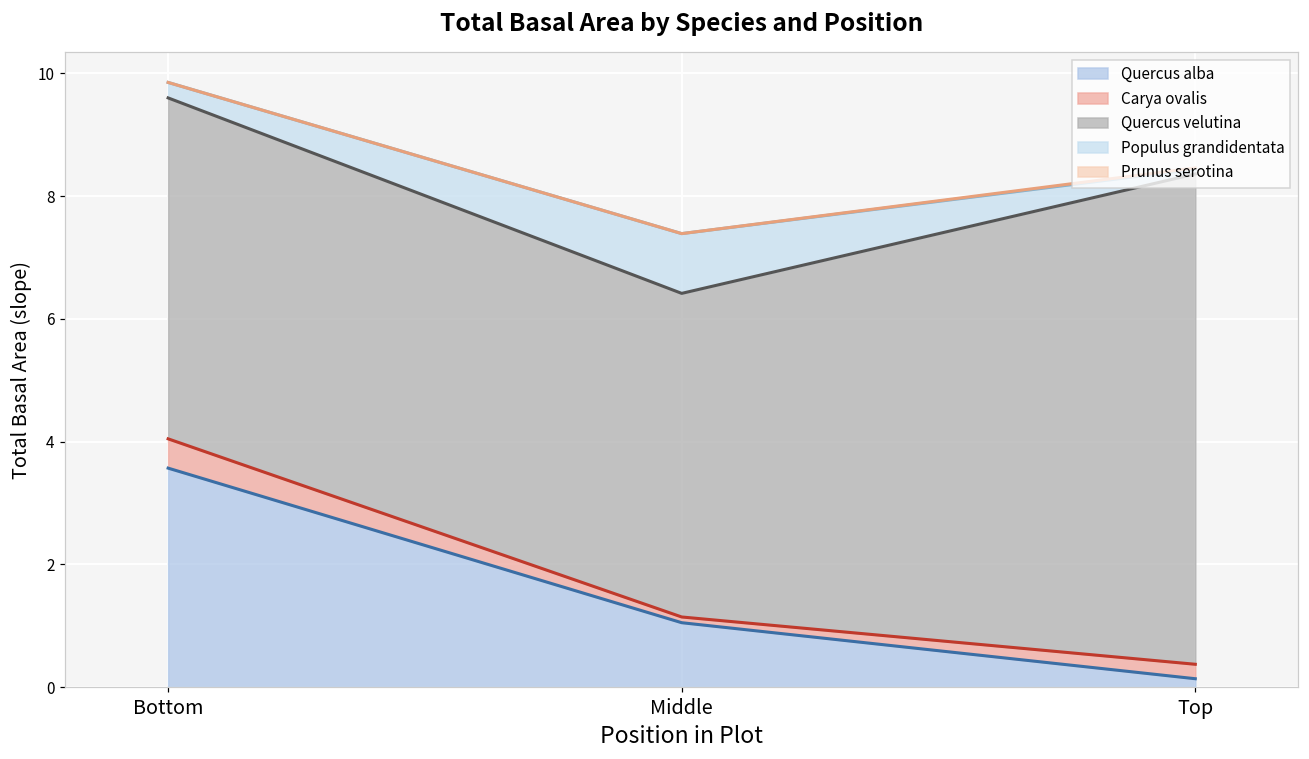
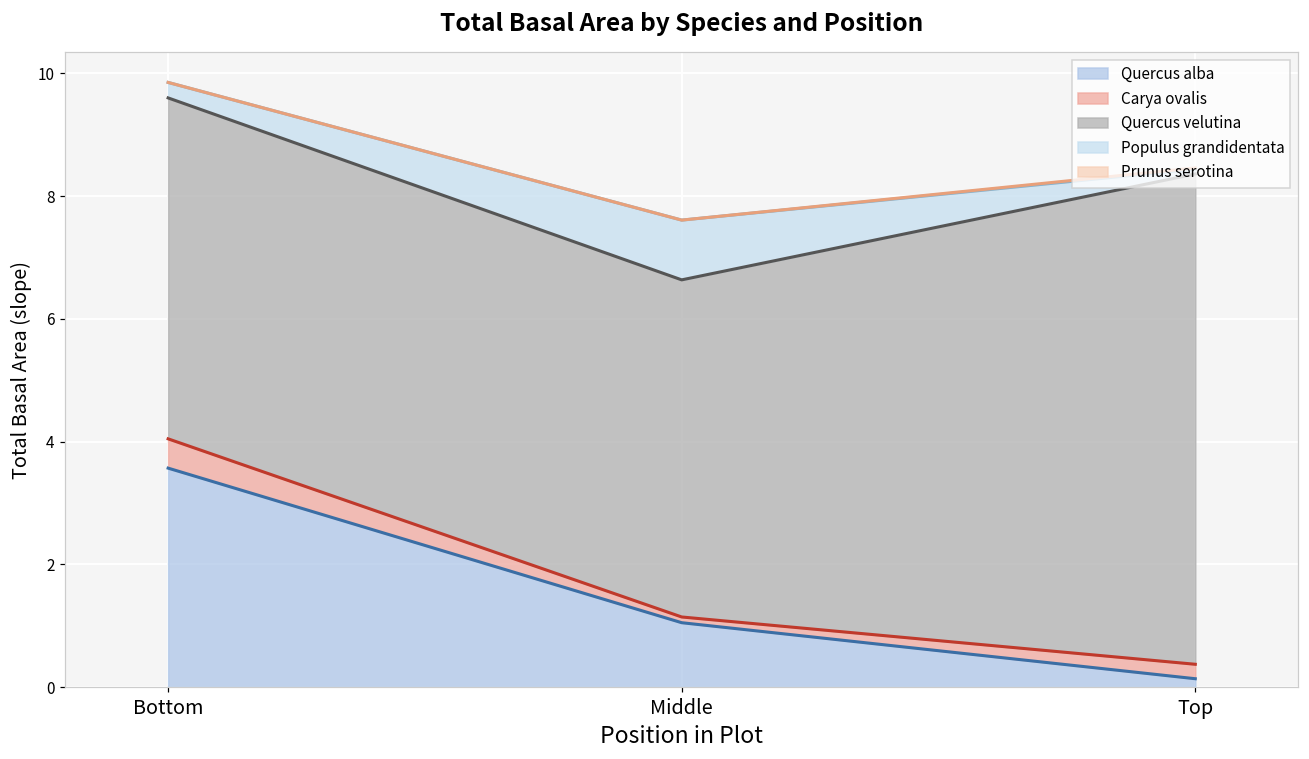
Quercus velutina, Middle: 5.3 -> 5.5
